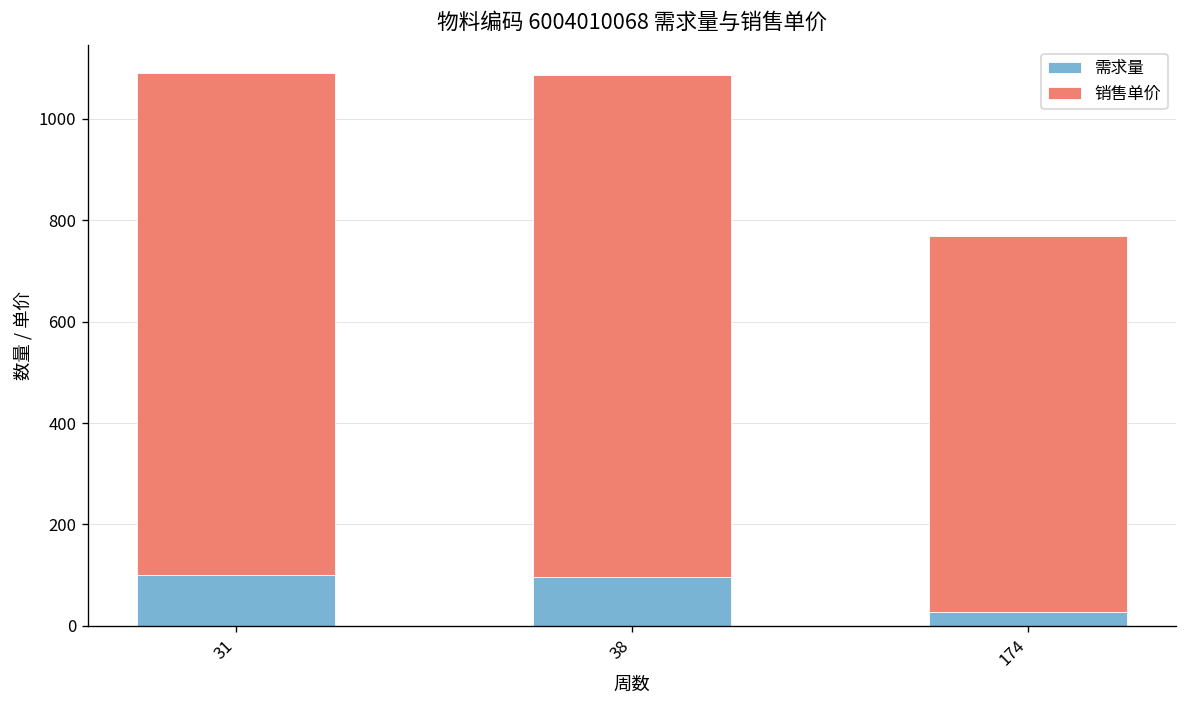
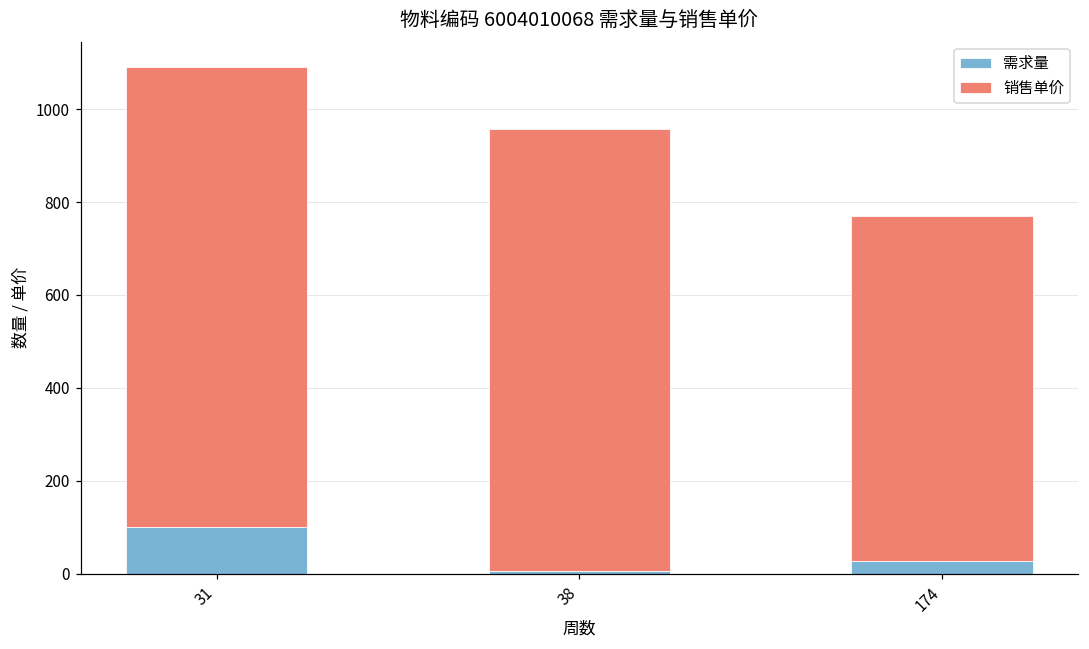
需求量, 38: 100 -> 10
销售单价, 38: 990 -> 950
